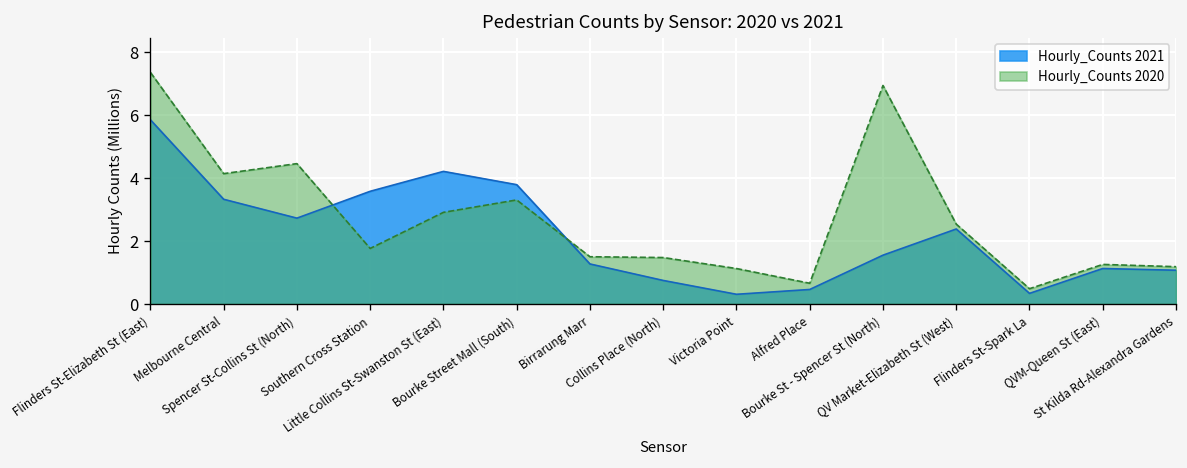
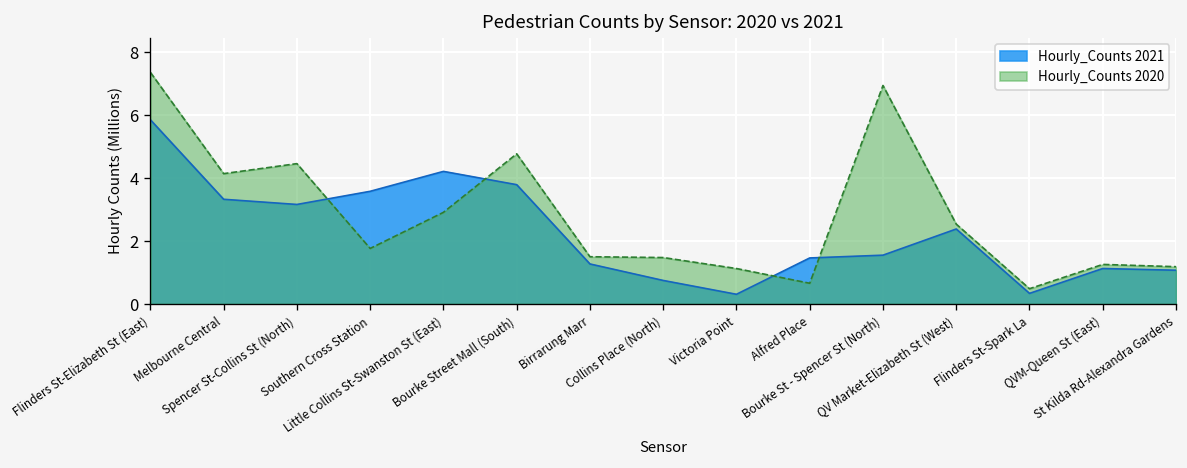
Hourly_Counts 2021, Spencer St-Collins St (North): 2.7 -> 3.2
Hourly_Counts 2020, Bourke Street Mall (South): 3.3 -> 4.8
Hourly_Counts 2021, Alfred Place: 0.5 -> 1.5
